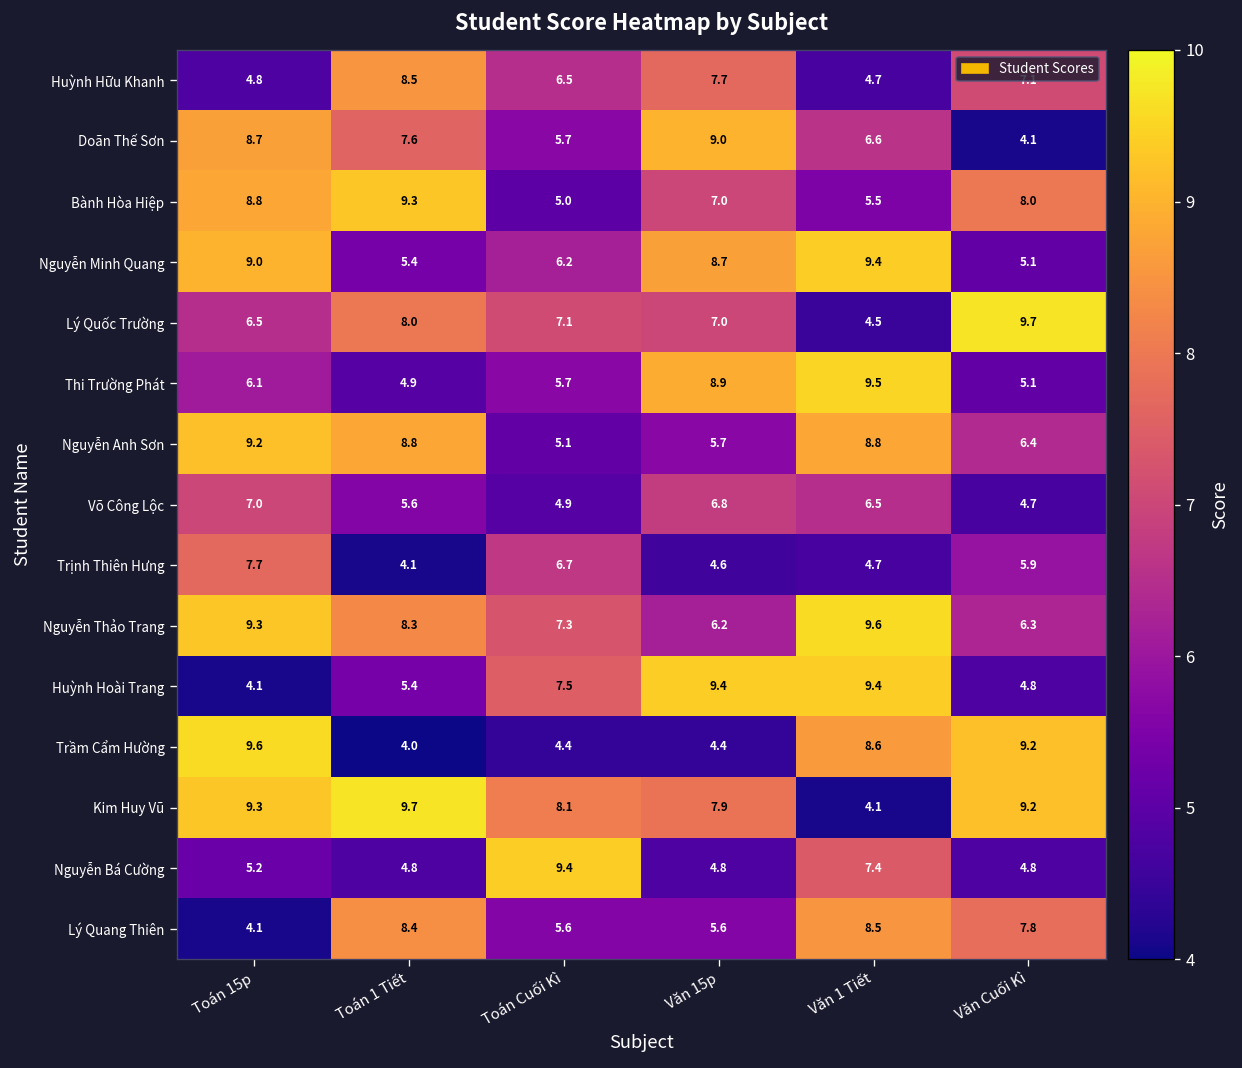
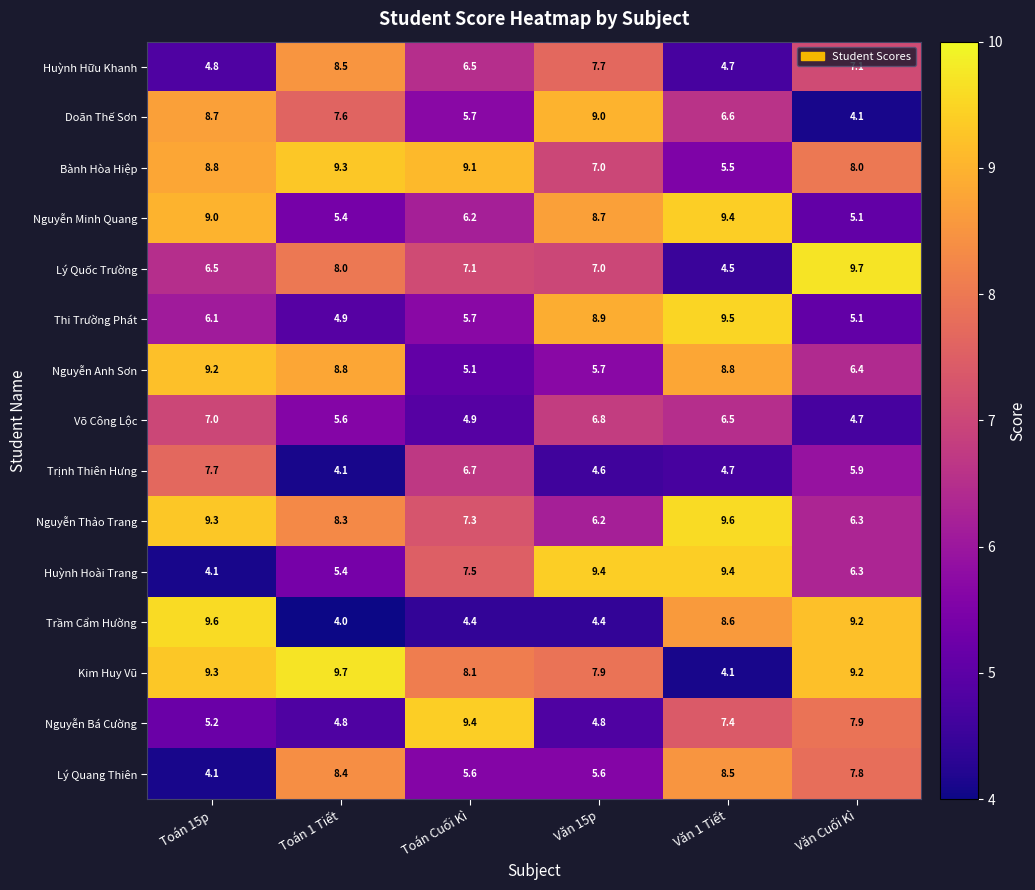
Bành Hòa Hiệp, Toán Cuối Kì: 5.0 -> 9.1
Huỳnh Hoài Trang, Văn Cuối Kì: 4.8 -> 6.3
Nguyễn Bá Cường, Văn Cuối Kì: 4.8 -> 7.9
